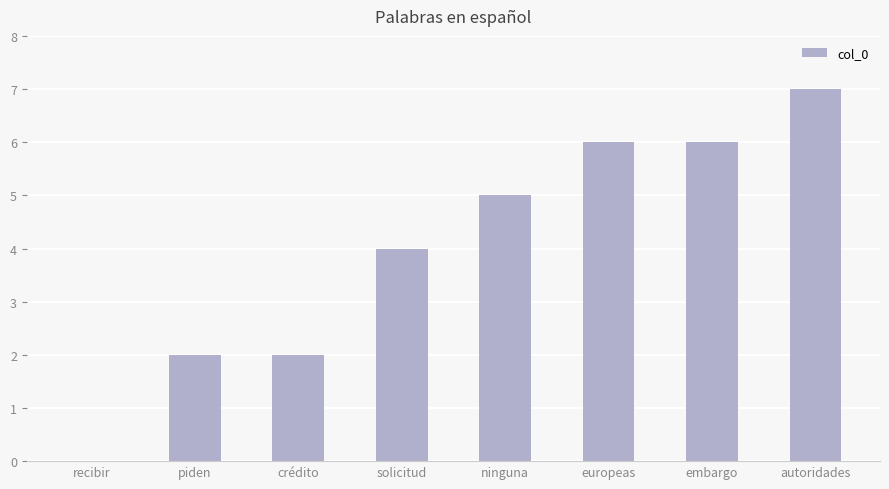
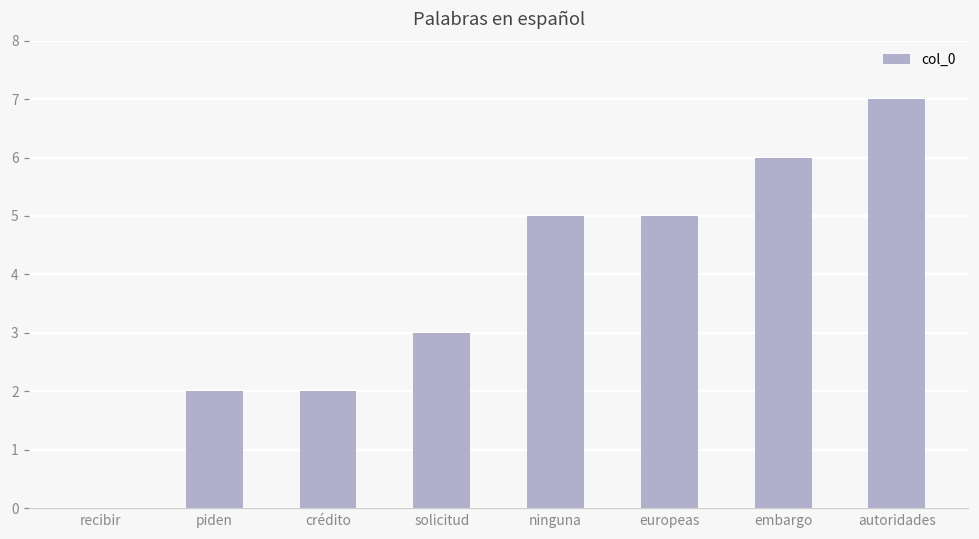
solicitud: 4 -> 3
europeas: 6 -> 5
